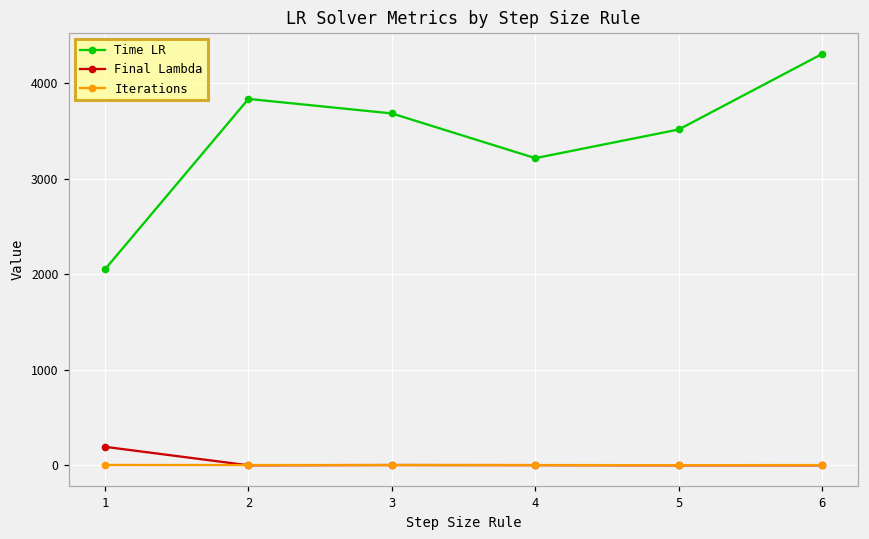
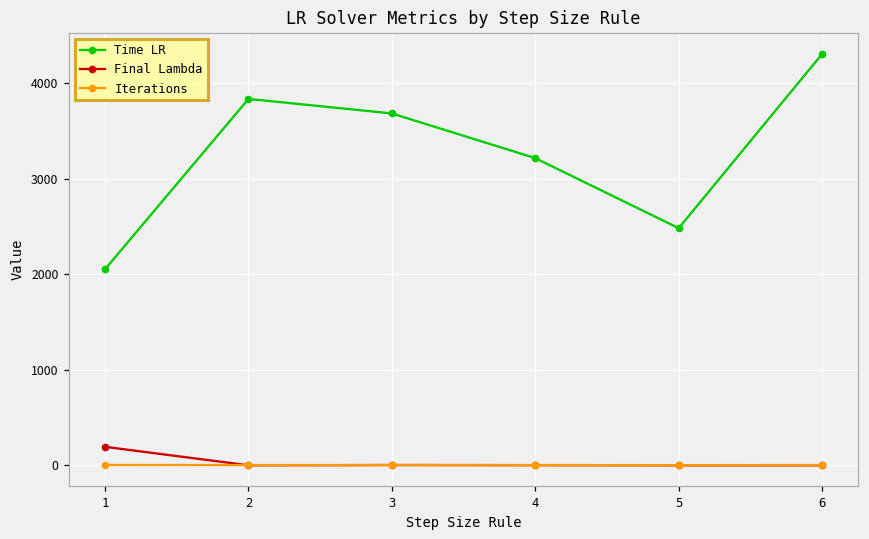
Time LR, 5: 3500 -> 2500
